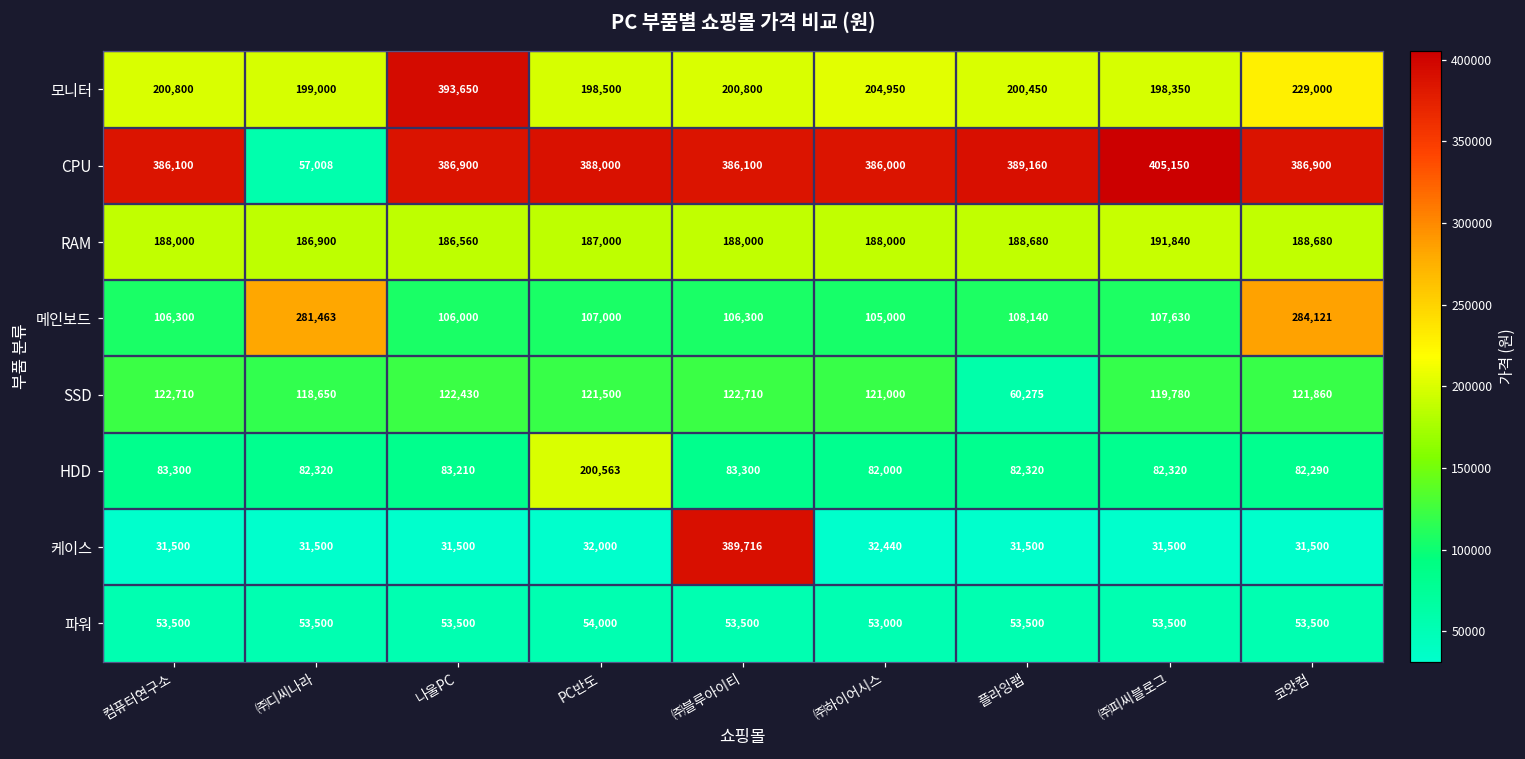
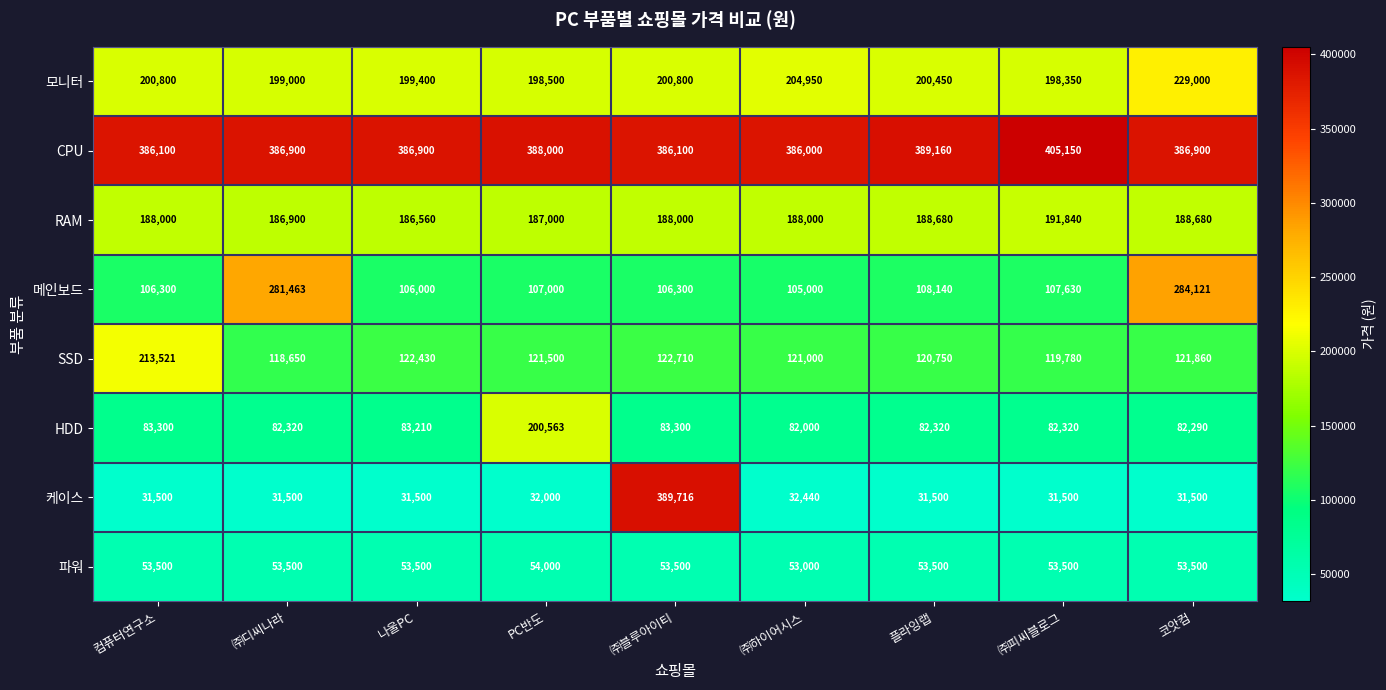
모니터, 나울PC: 393,650 -> 199,400
CPU, ㈜디씨나라: 57,008 -> 386,900
SSD, 컴퓨터연구소: 122,710 -> 213,521
SSD, 플라잉랩: 60,275 -> 120,750
